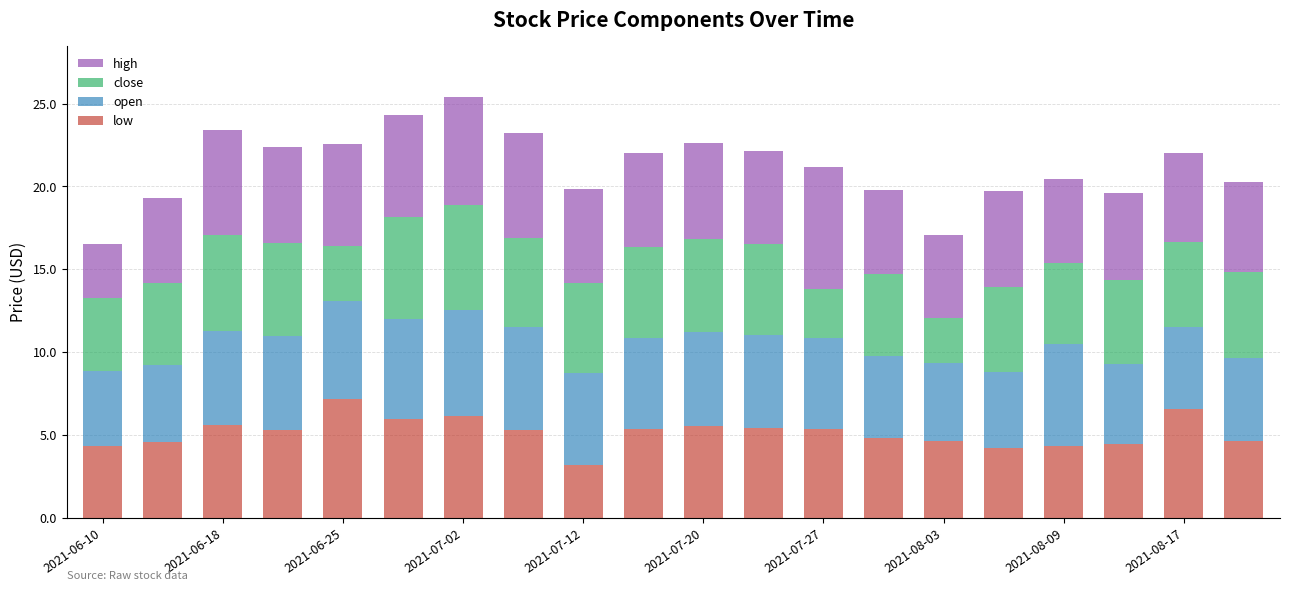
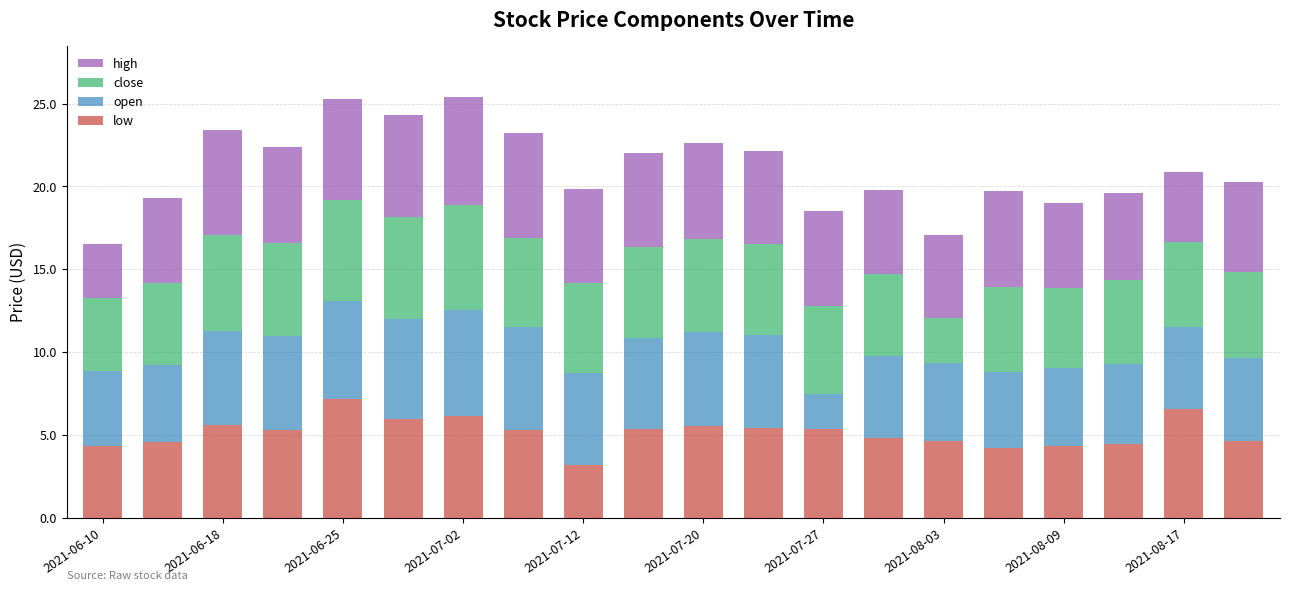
close, 2021-06-25: 3.3 -> 6.1
open, 2021-07-27: 5.5 -> 2.1
close, 2021-07-27: 3.0 -> 5.3
high, 2021-07-27: 7.4 -> 5.7
open, 2021-08-09: 6.2 -> 4.7
high, 2021-08-17: 5.4 -> 4.2
